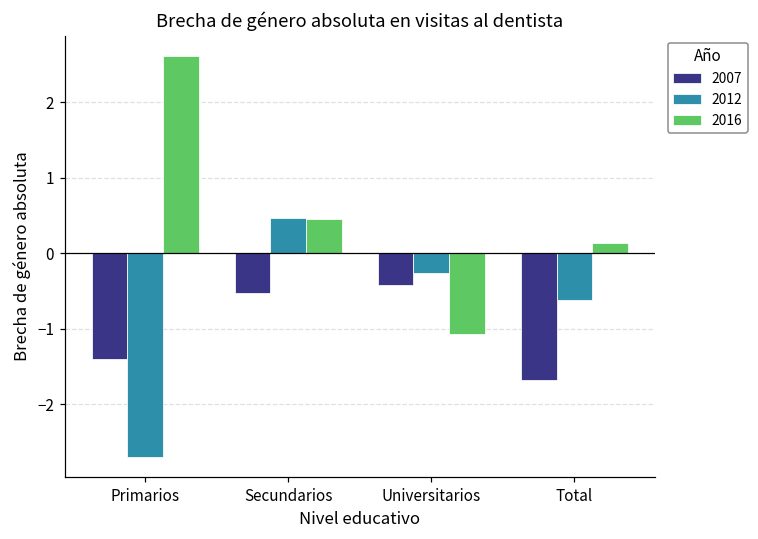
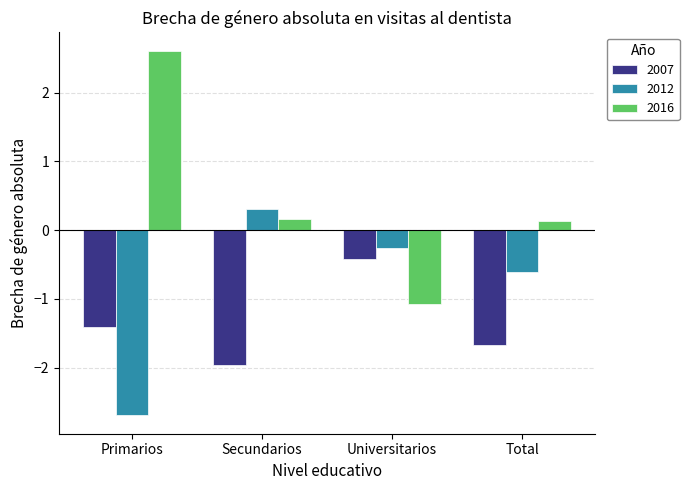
2007, Secundarios: -0.5 -> -2.0
2012, Secundarios: 0.5 -> 0.3
2016, Secundarios: 0.5 -> 0.2
